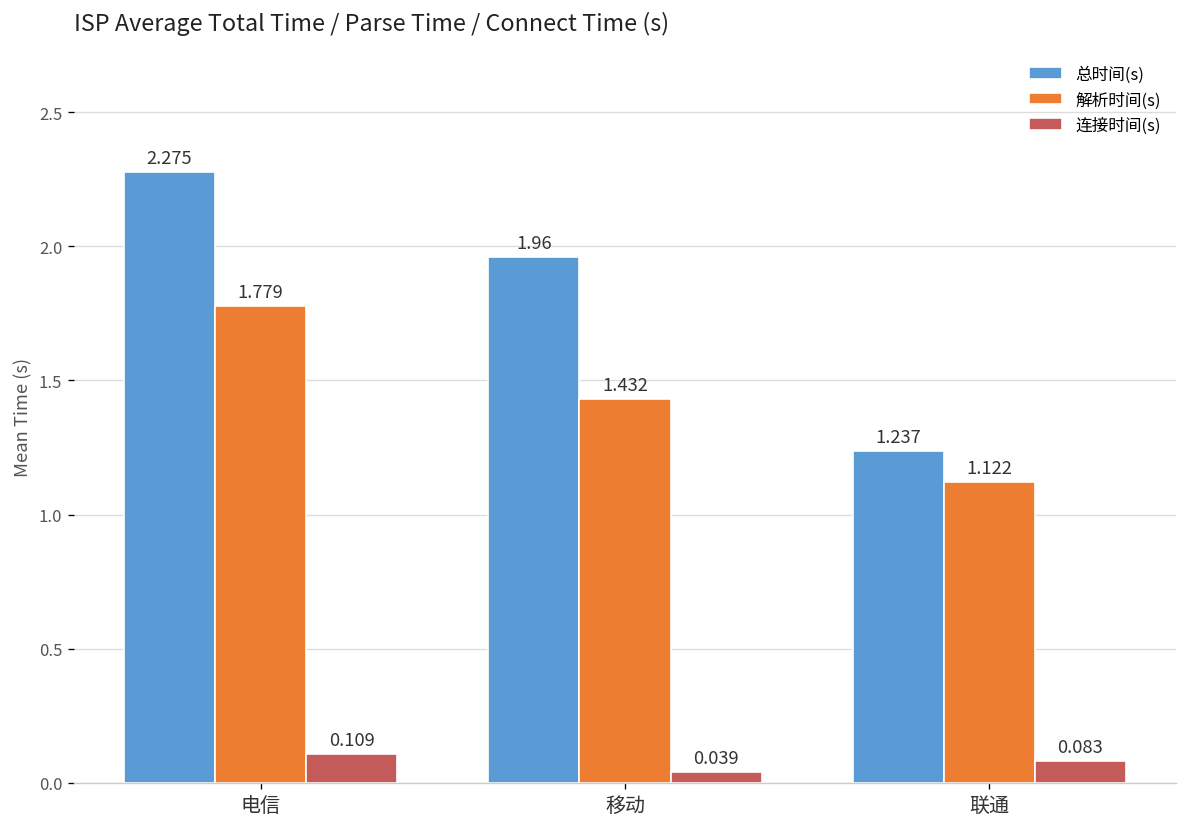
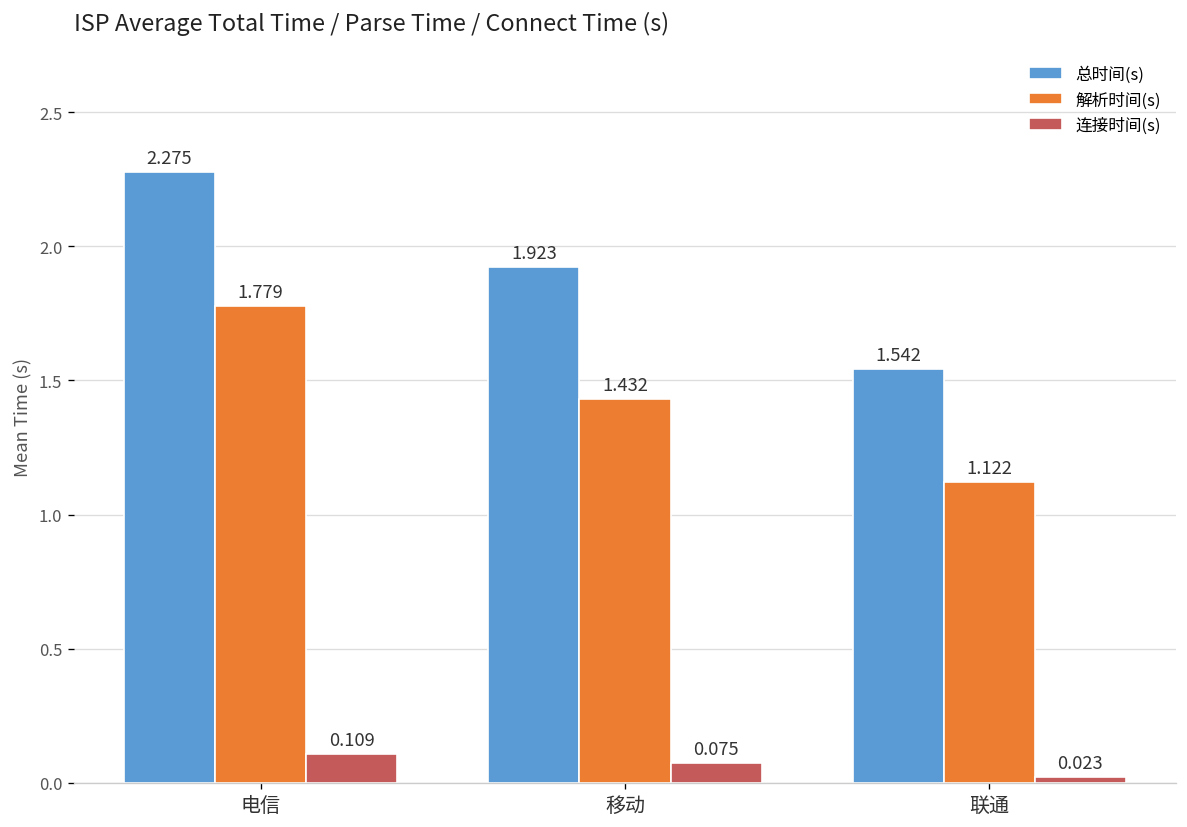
总时间(s), 移动: 1.96 -> 1.923
连接时间(s), 移动: 0.039 -> 0.075
总时间(s), 联通: 1.237 -> 1.542
连接时间(s), 联通: 0.083 -> 0.023
